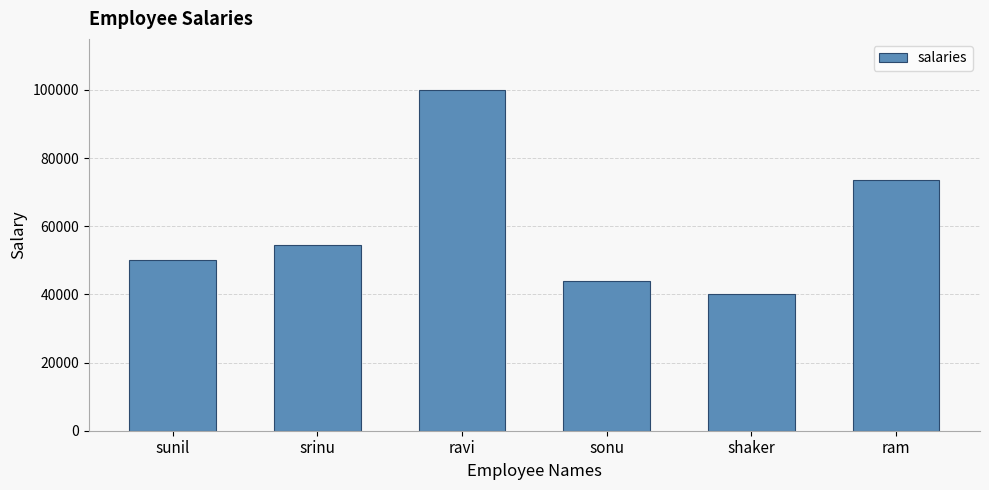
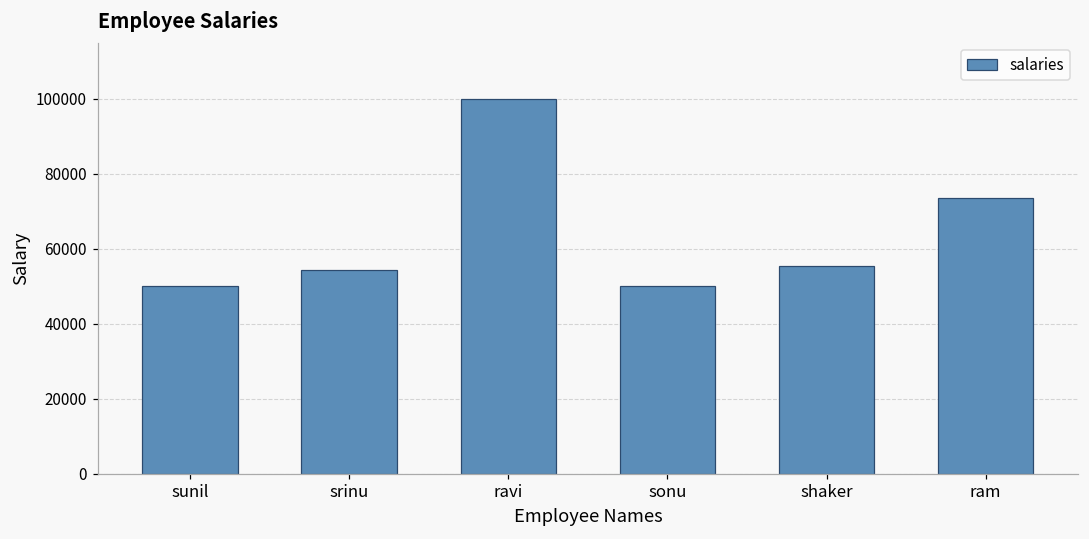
sonu: 44000 -> 50000
shaker: 40000 -> 55000
